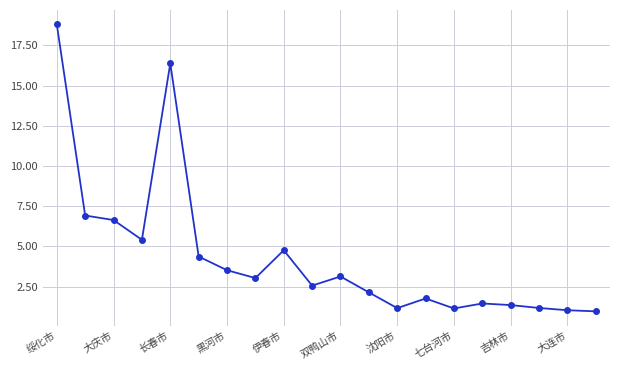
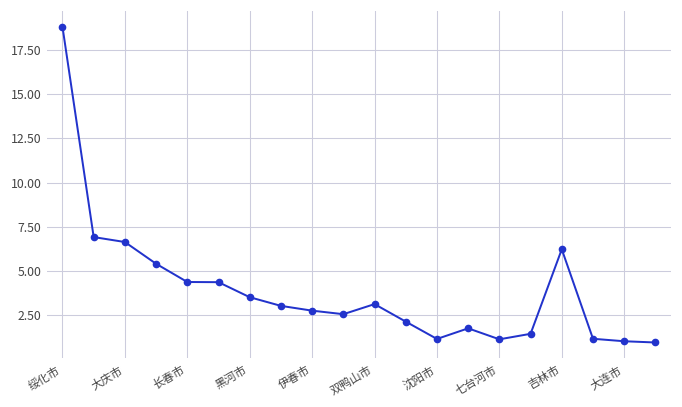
长春市: 16.4 -> 4.4
伊春市: 4.8 -> 2.8
吉林市: 1.4 -> 6.2
